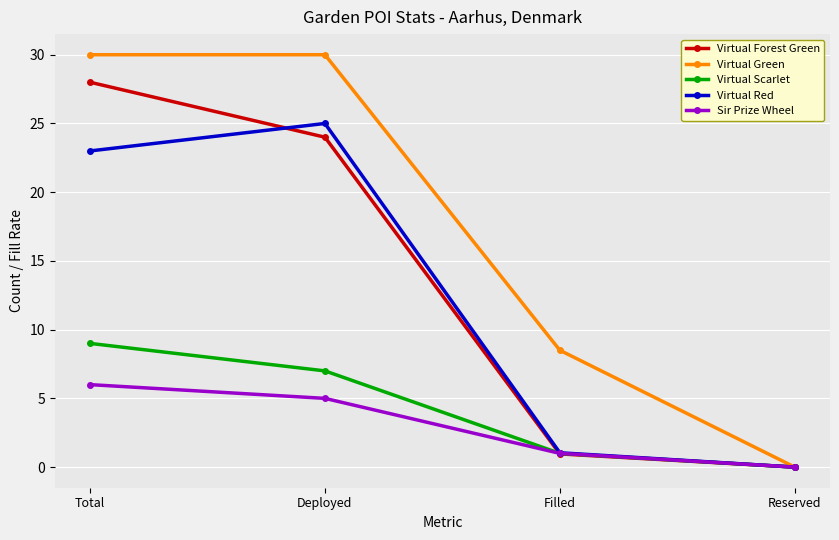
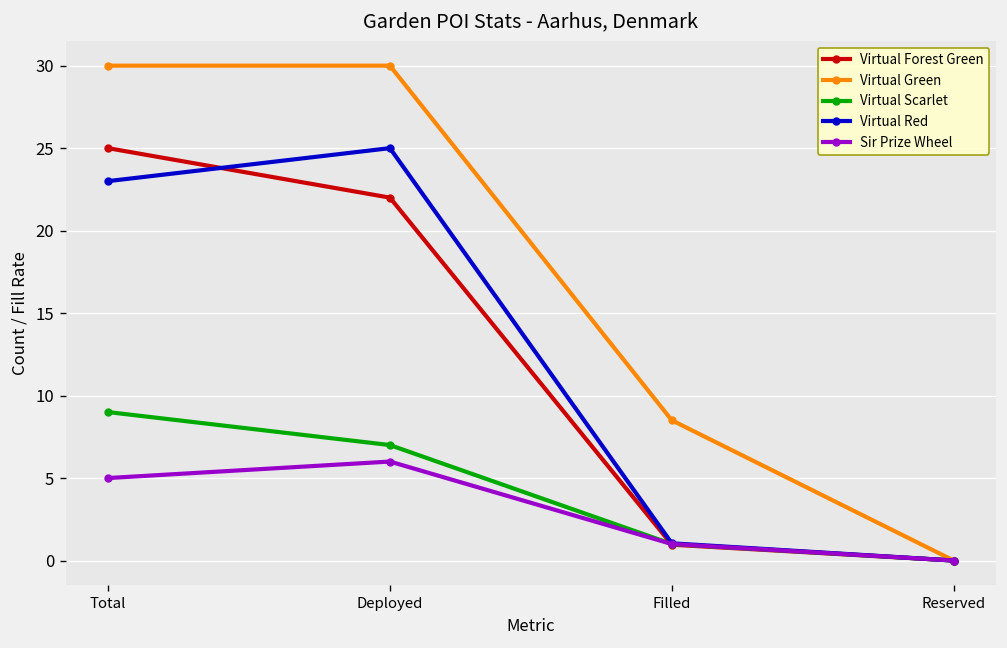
Virtual Forest Green, Total: 28 -> 25
Sir Prize Wheel, Total: 6 -> 5
Virtual Forest Green, Deployed: 24 -> 22
Sir Prize Wheel, Deployed: 5 -> 6
